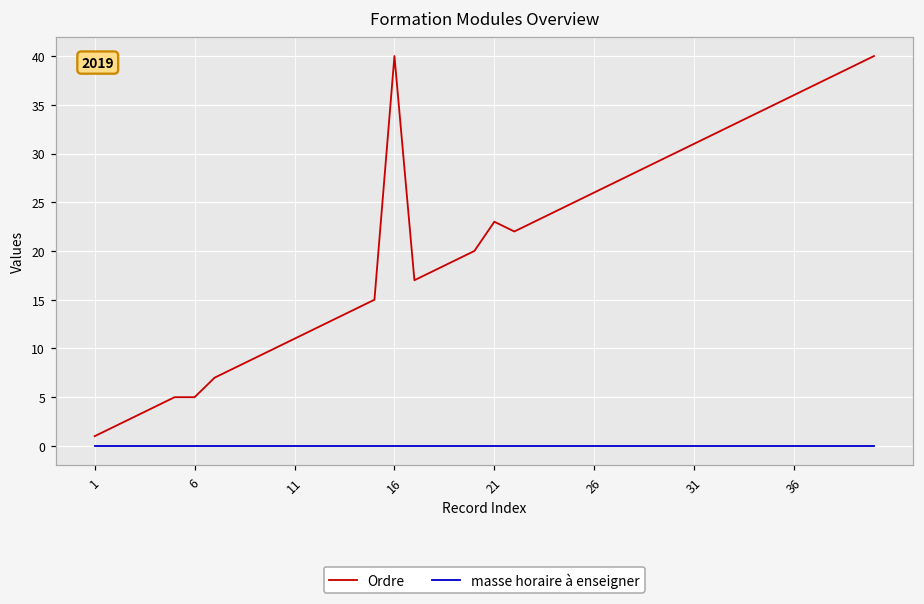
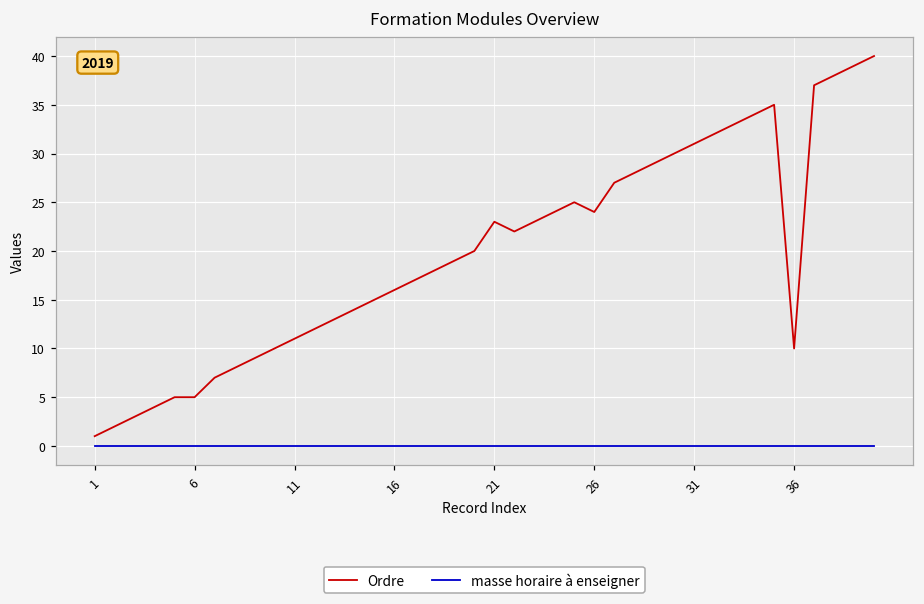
Ordre, 16: 40 -> 16
Ordre, 26: 26 -> 24
Ordre, 36: 36 -> 10
